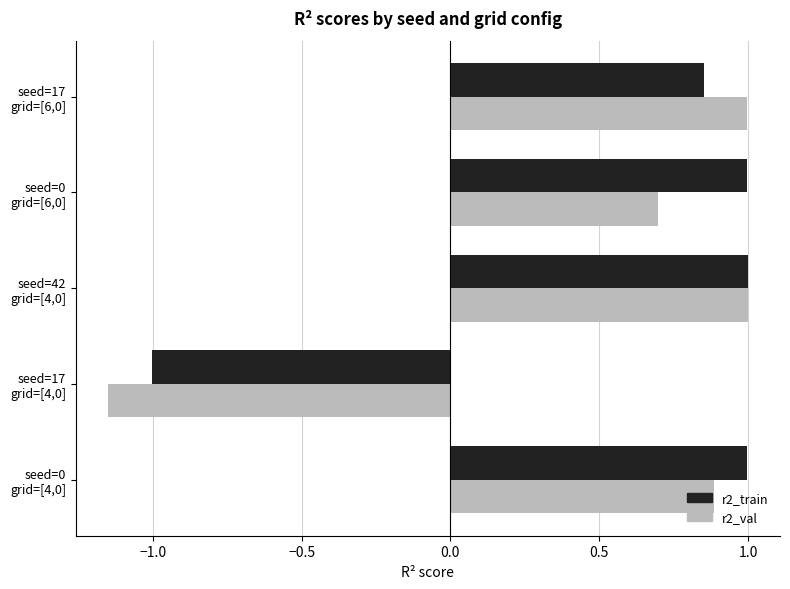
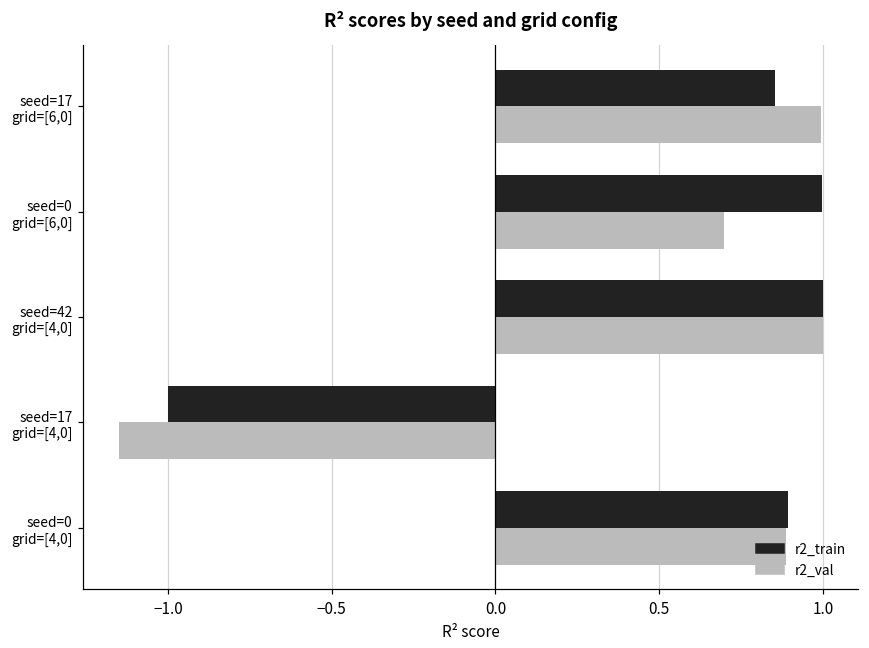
r2_train, seed=0 grid=[4,0]: 1.00 -> 0.89
